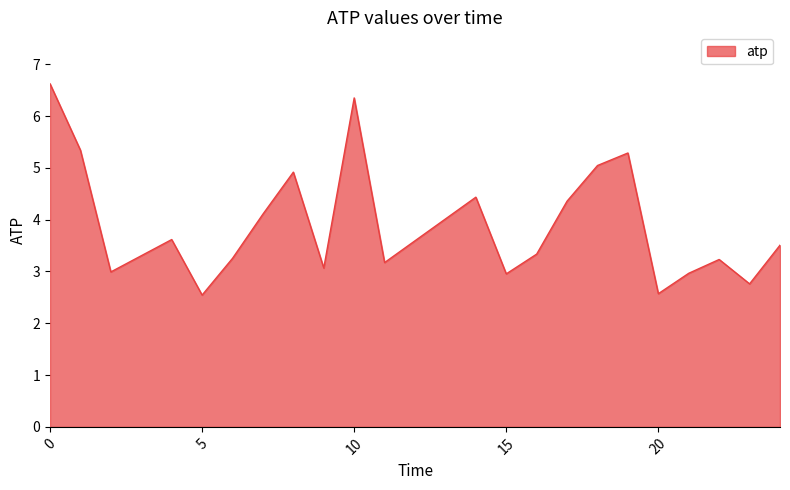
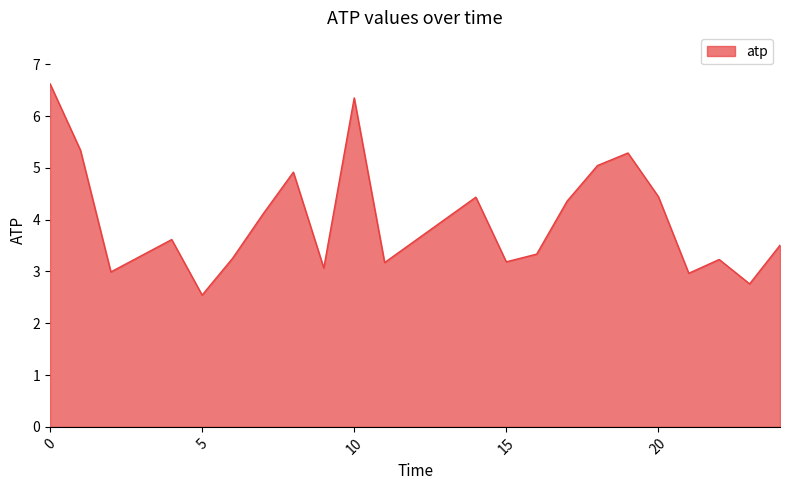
15: 3.0 -> 3.2
20: 2.6 -> 4.4
